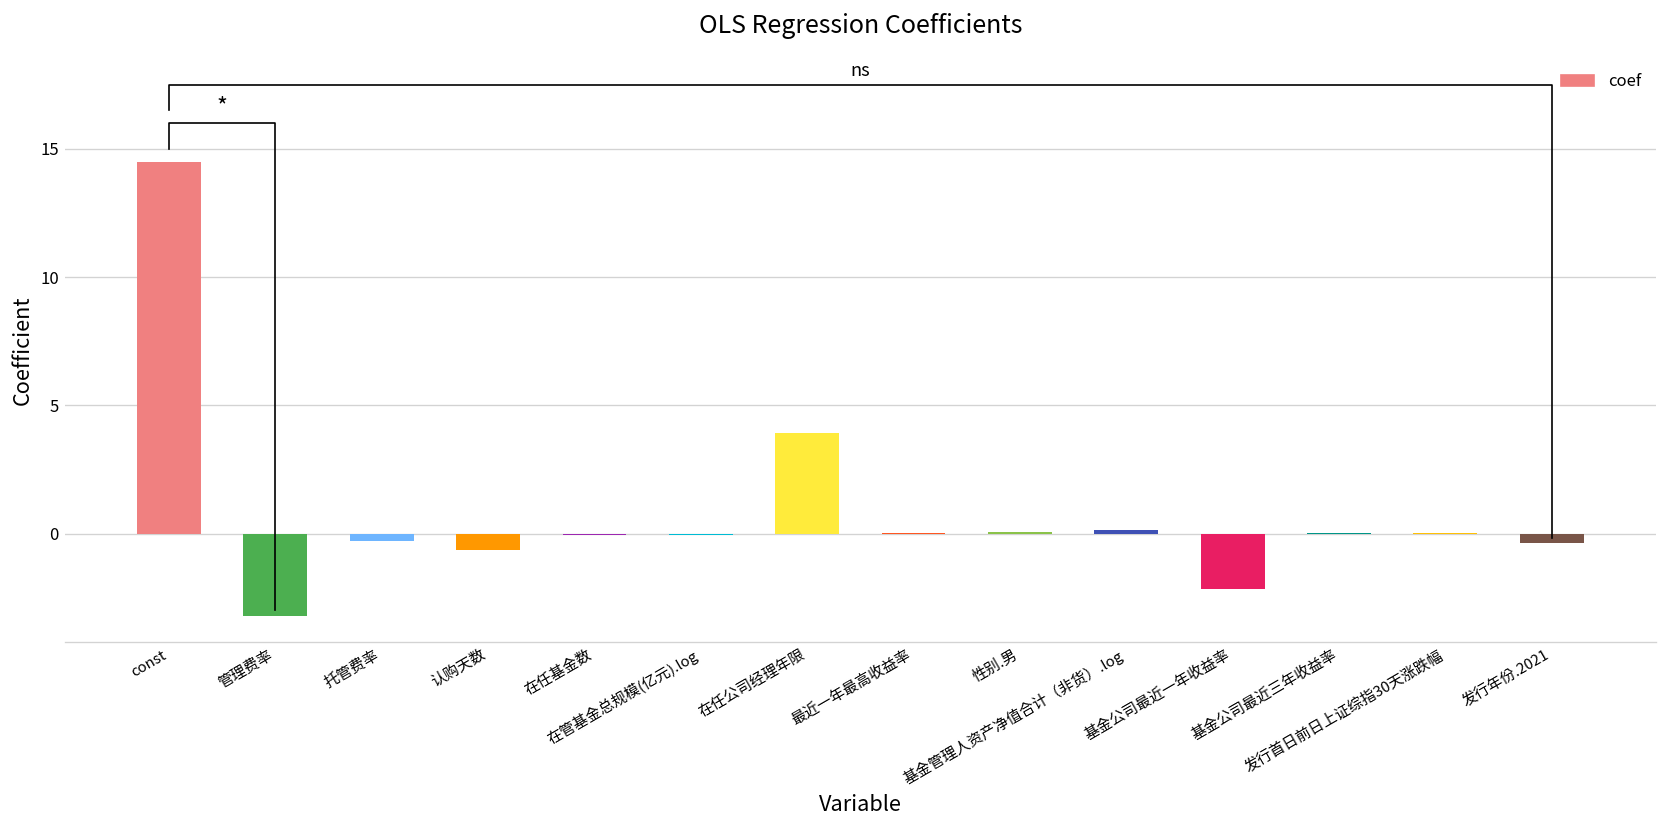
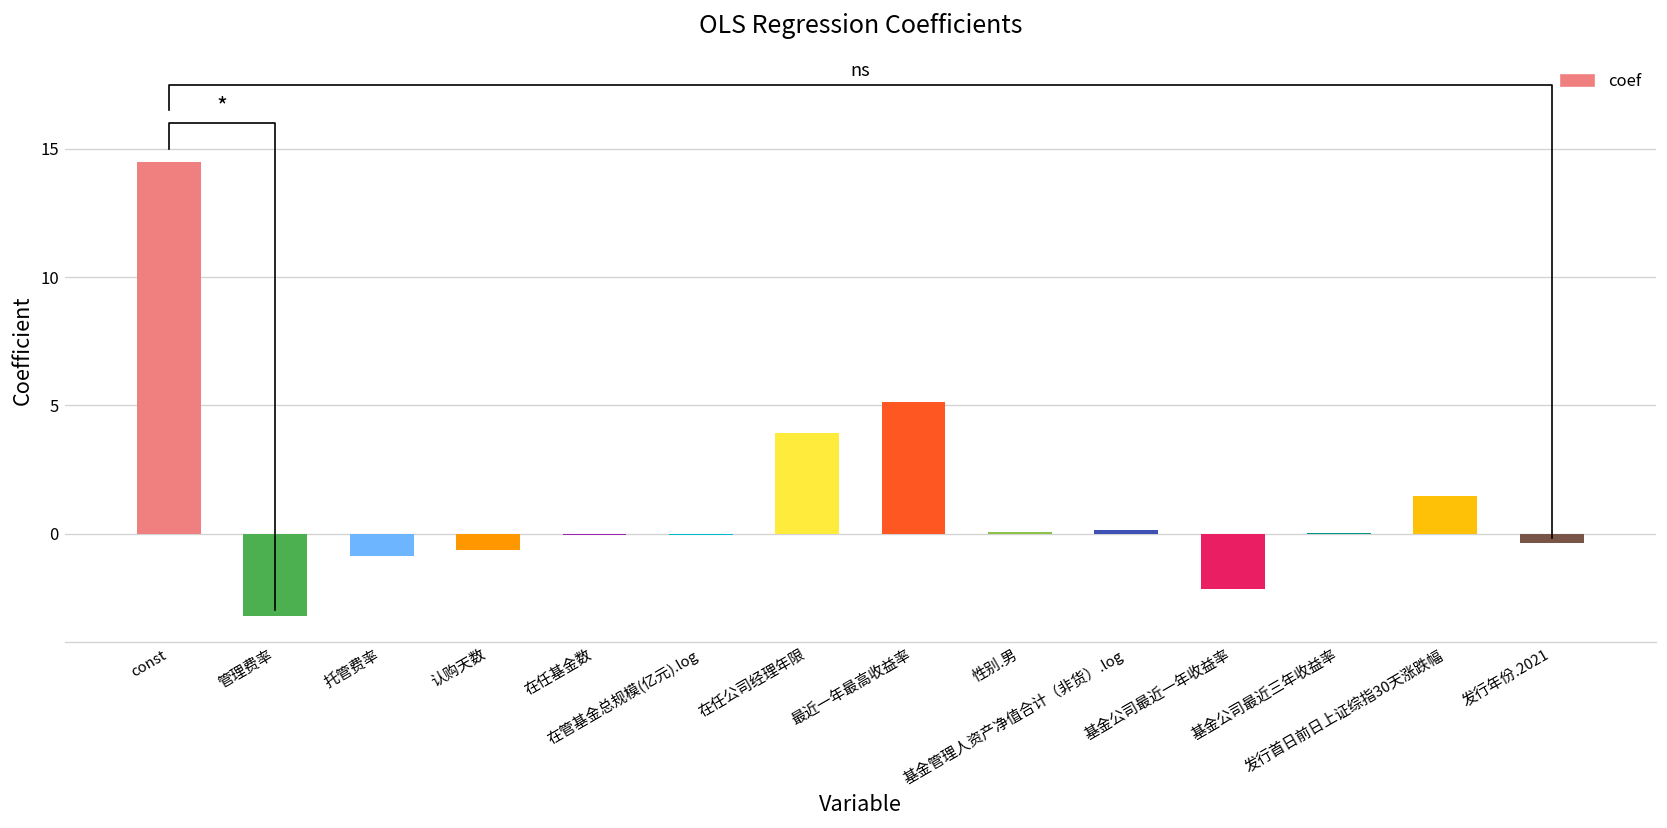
coef, 托管费率: -0.3 -> -0.9
coef, 最近一年最高收益率: 0.0 -> 5.1
coef, 发行首日前日上证综指30天涨跌幅: 0.0 -> 1.5
